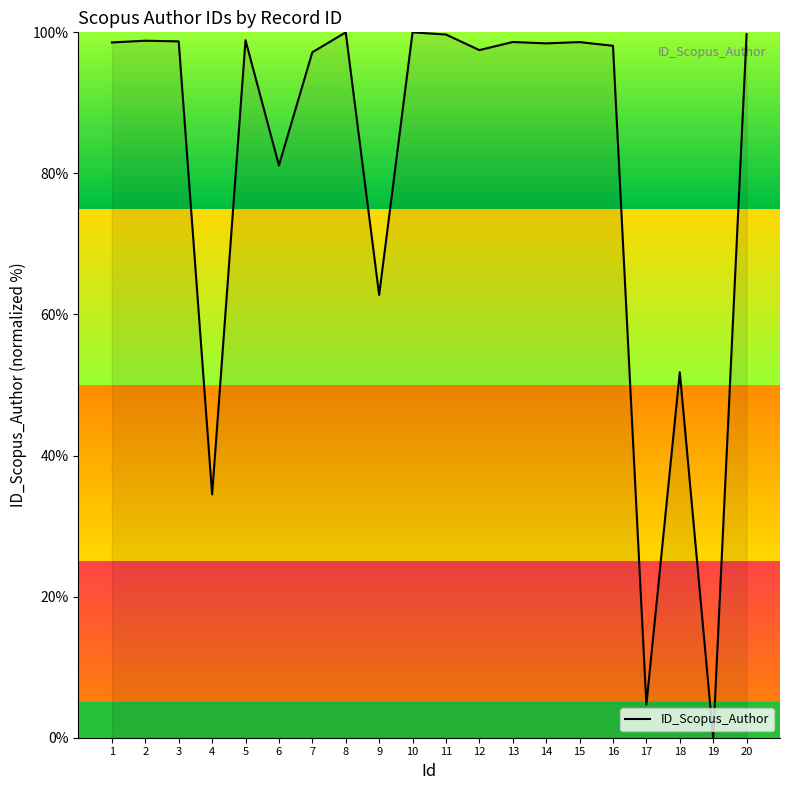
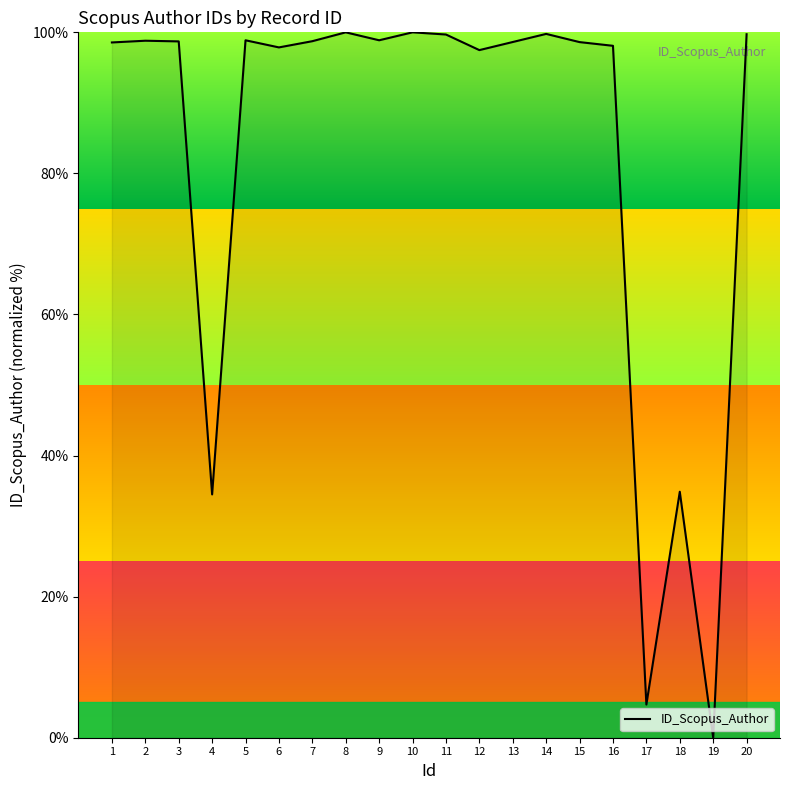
6: 81% -> 98%
7: 97% -> 99%
9: 63% -> 99%
14: 98% -> 100%
18: 52% -> 35%
